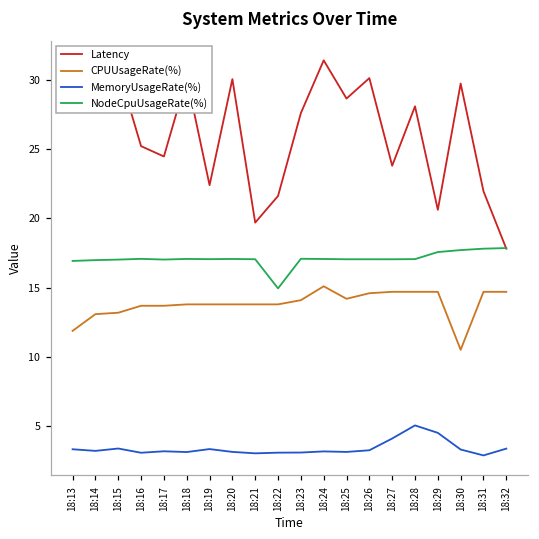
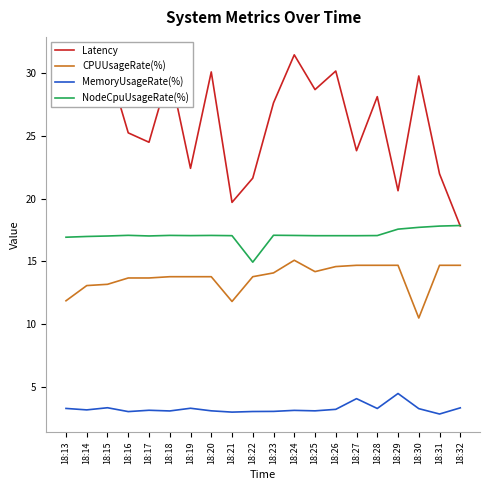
CPUUsageRate(%), 18:21: 13.8 -> 11.8
MemoryUsageRate(%), 18:28: 5.0 -> 3.3
